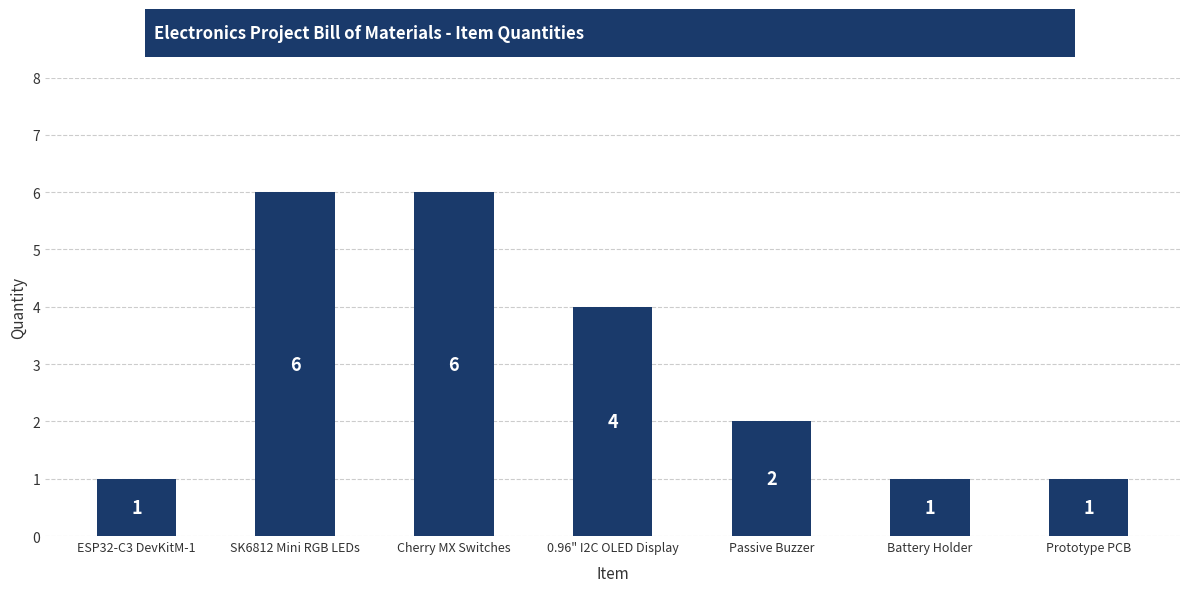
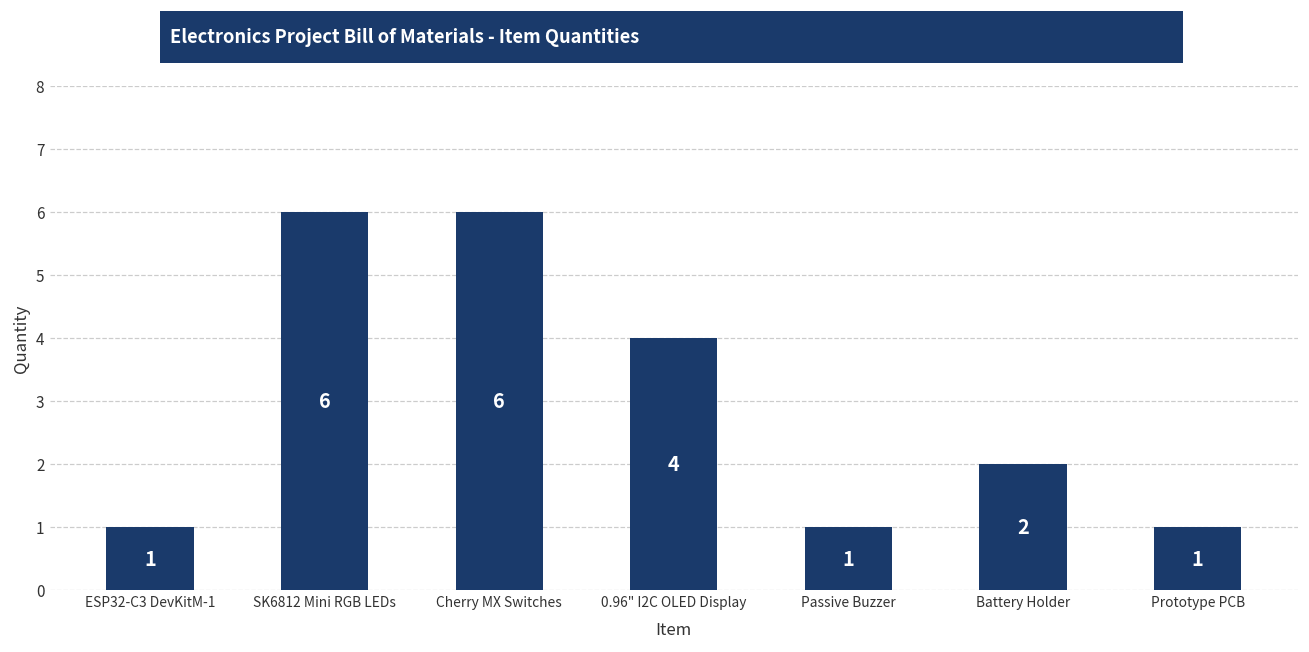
Passive Buzzer: 2 -> 1
Battery Holder: 1 -> 2
